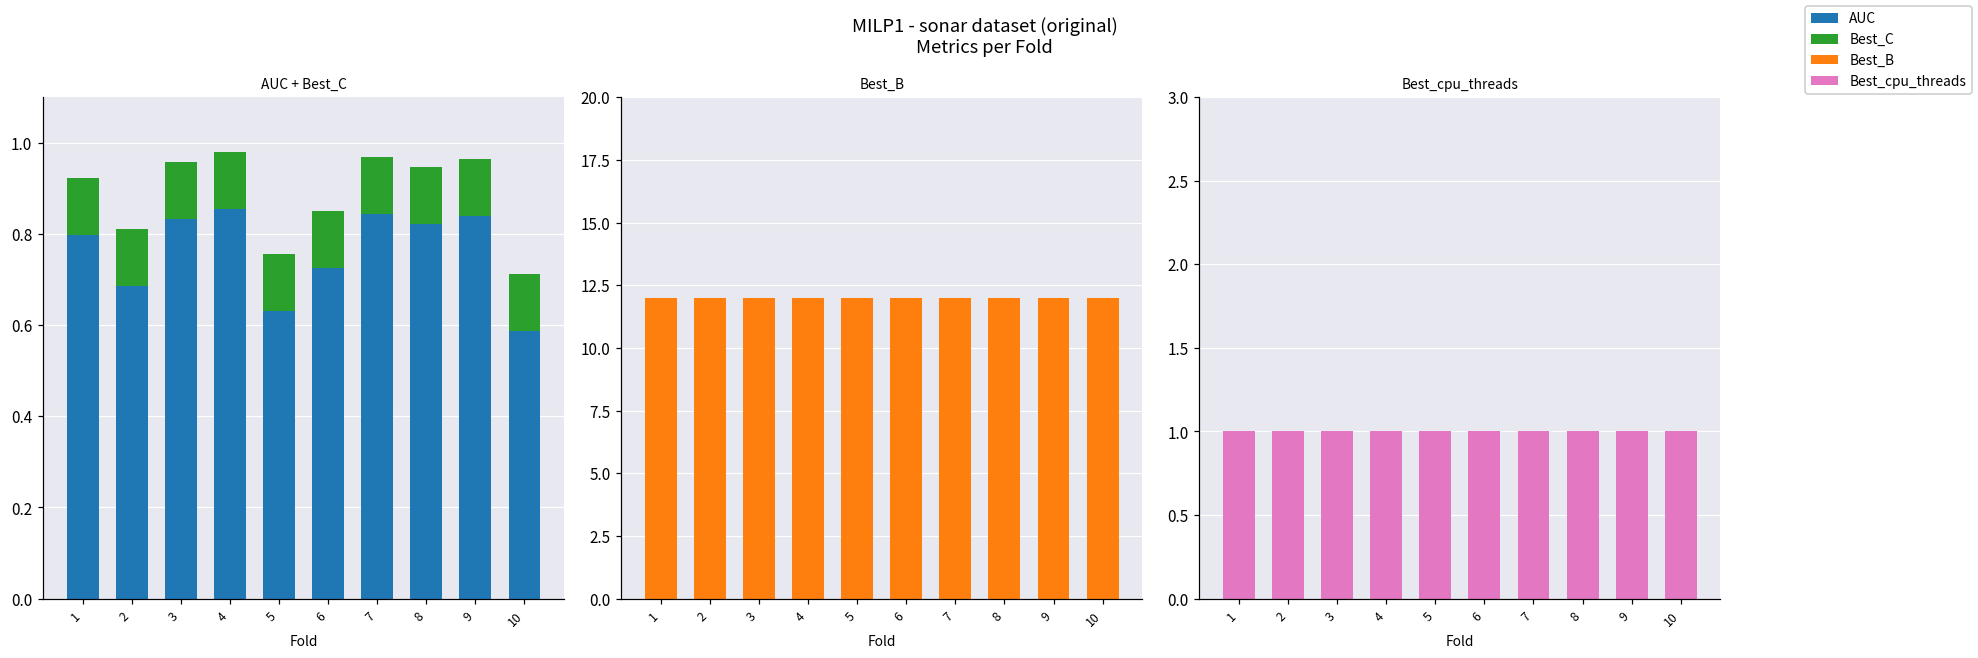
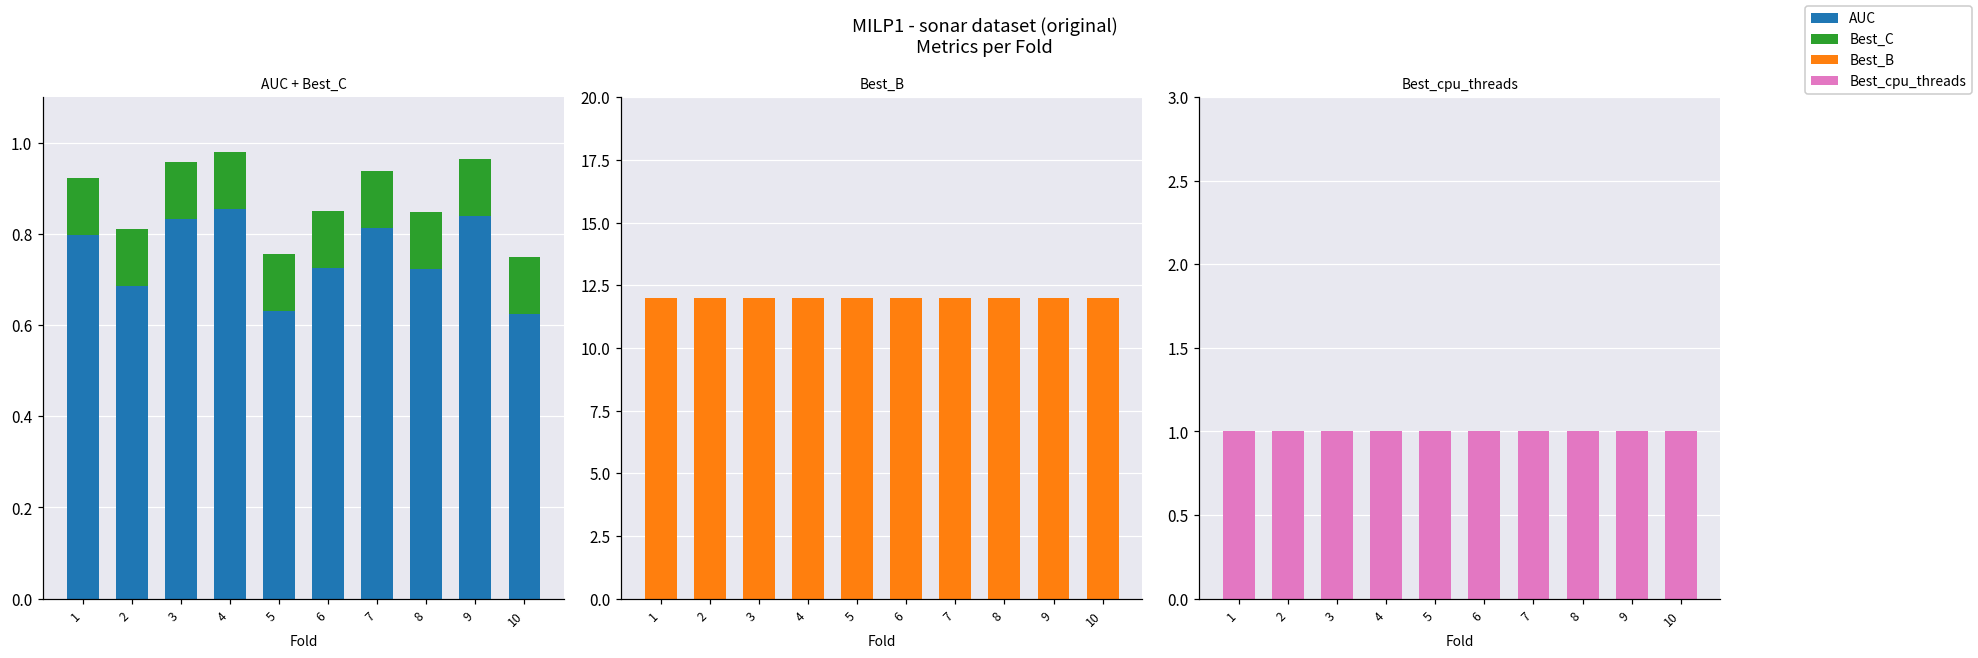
AUC + Best_C, AUC, 7: 0.84 -> 0.81
AUC + Best_C, AUC, 8: 0.82 -> 0.72
AUC + Best_C, AUC, 10: 0.59 -> 0.63
